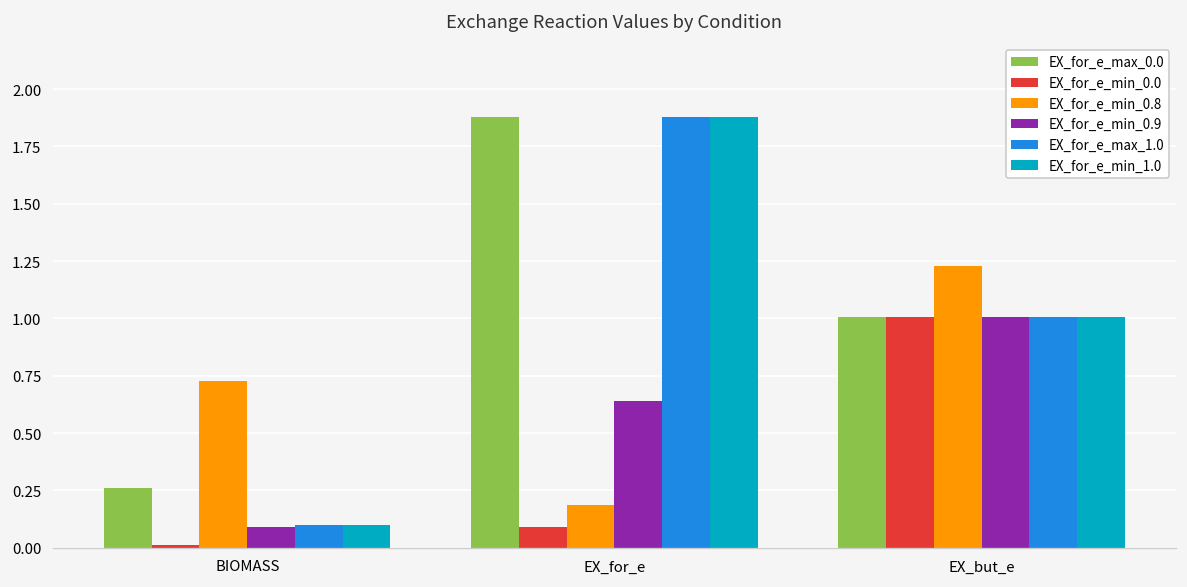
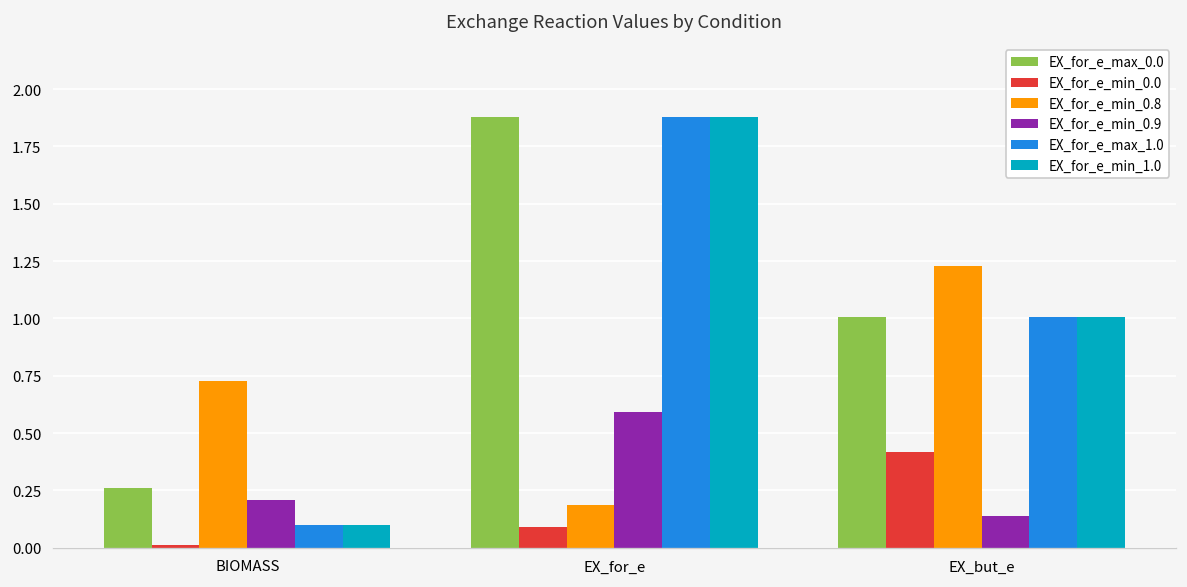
EX_for_e_min_0.9, BIOMASS: 0.09 -> 0.21
EX_for_e_min_0.9, EX_for_e: 0.64 -> 0.59
EX_for_e_min_0.0, EX_but_e: 1.01 -> 0.42
EX_for_e_min_0.9, EX_but_e: 1.01 -> 0.14
